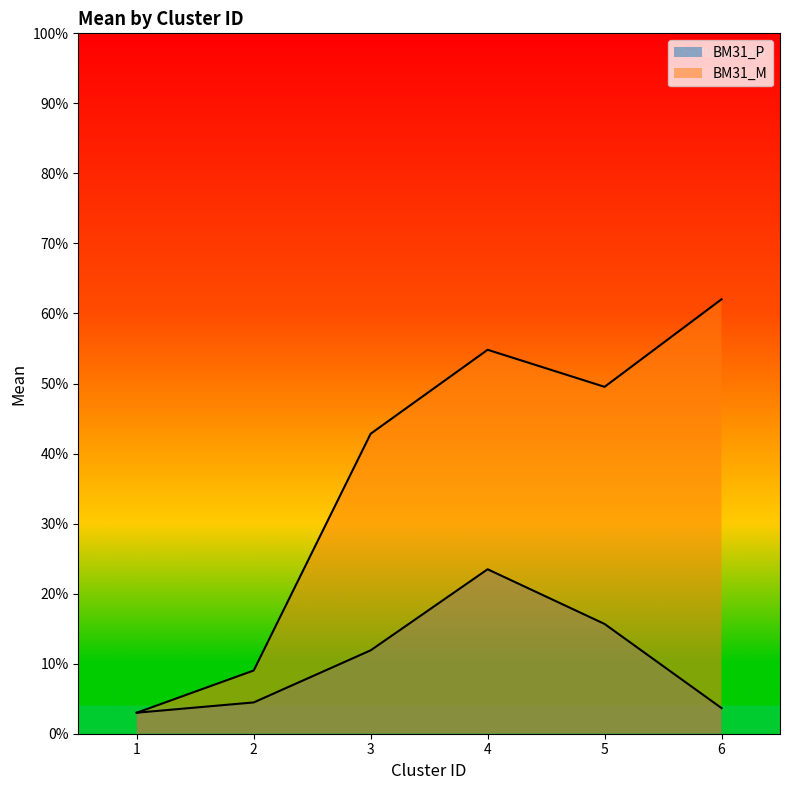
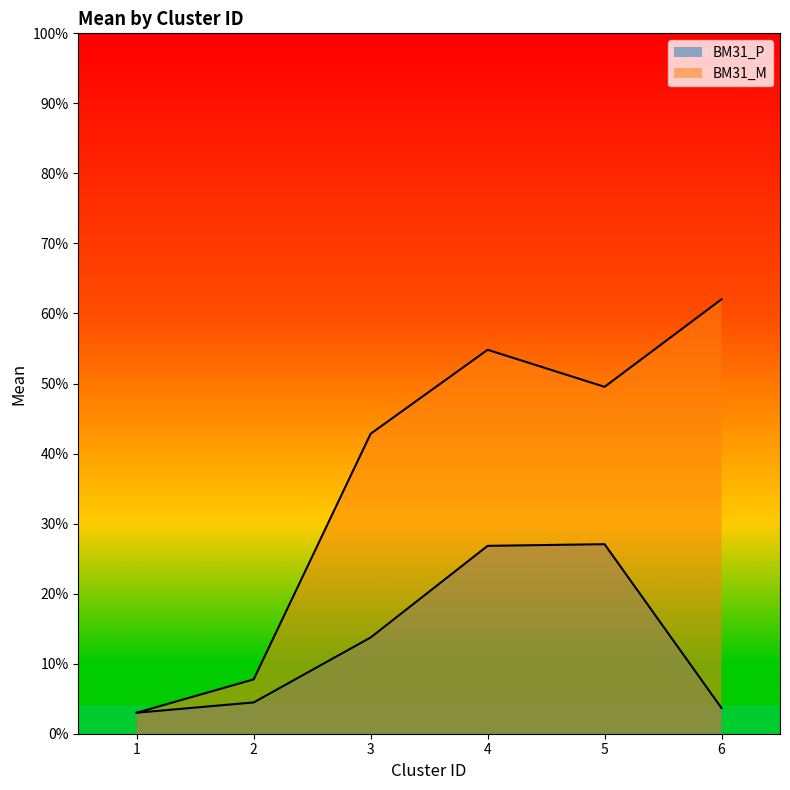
BM31_M, 2: 9% -> 8%
BM31_P, 3: 12% -> 14%
BM31_P, 4: 23% -> 27%
BM31_P, 5: 16% -> 27%
